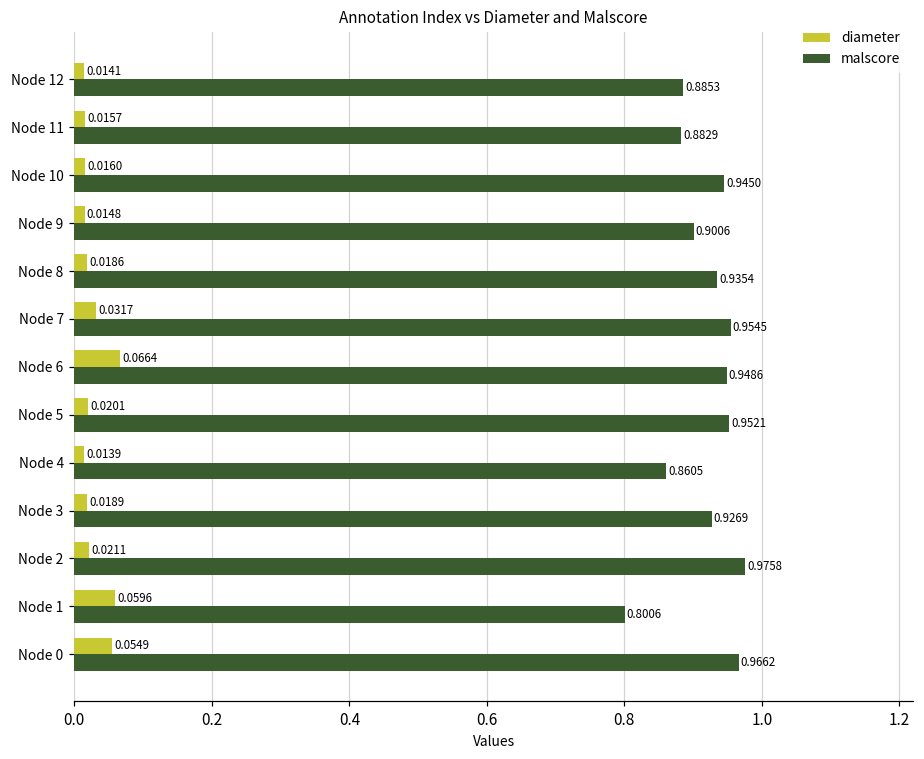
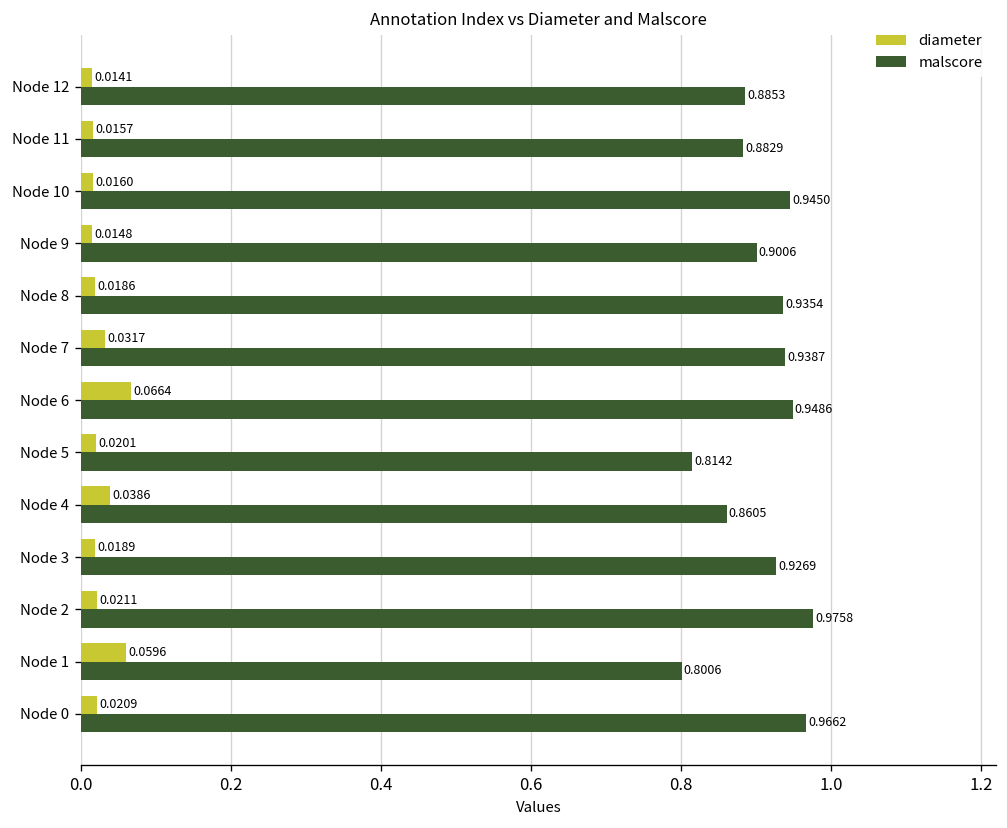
malscore, Node 7: 0.9545 -> 0.9387
malscore, Node 5: 0.9521 -> 0.8142
diameter, Node 4: 0.0139 -> 0.0386
diameter, Node 0: 0.0549 -> 0.0209
